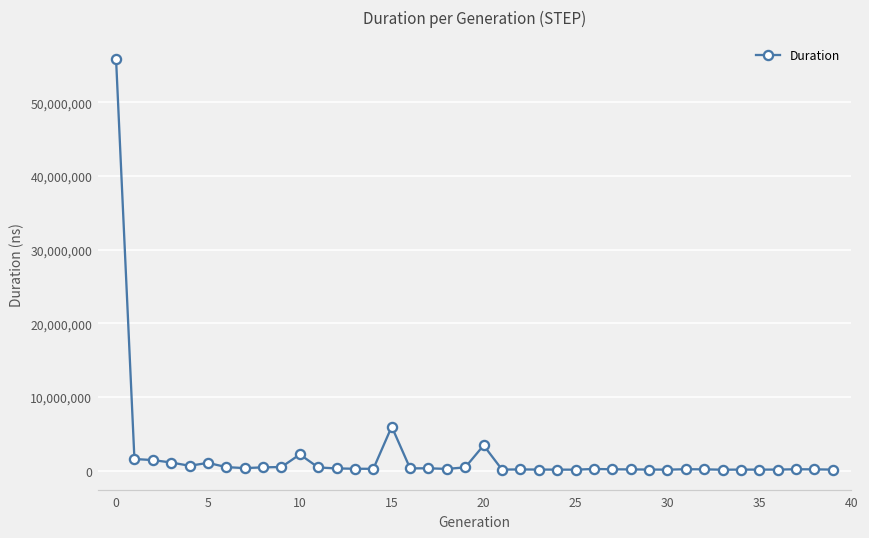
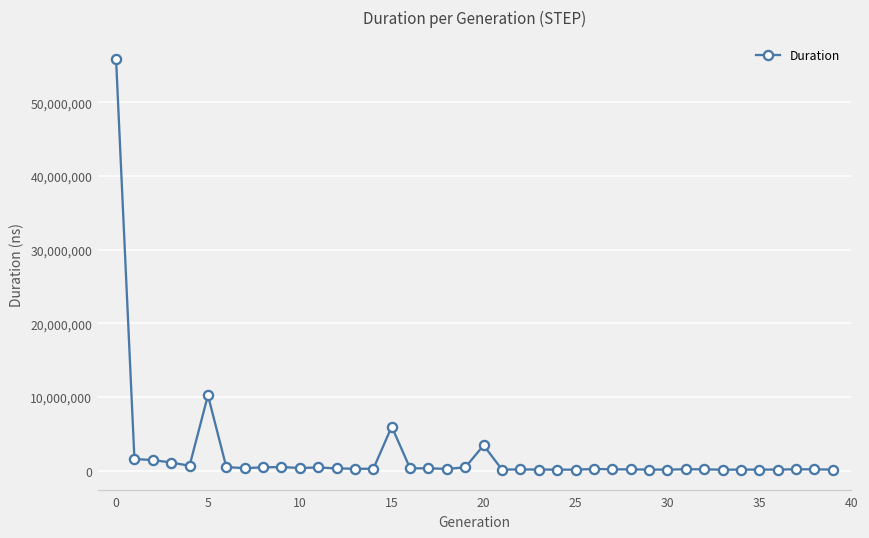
5: 1,000,000 -> 10,000,000
10: 2,000,000 -> 0
